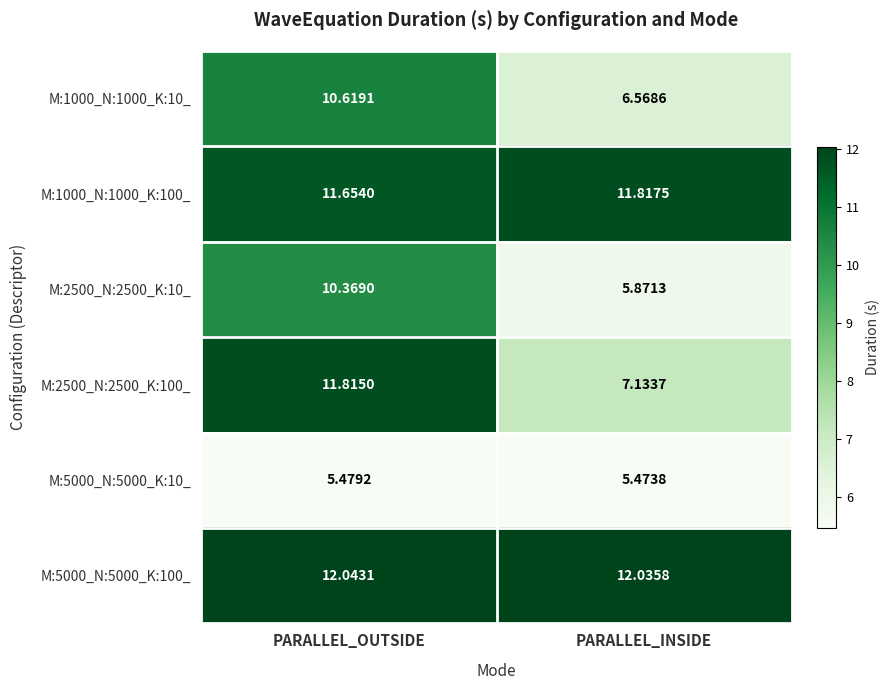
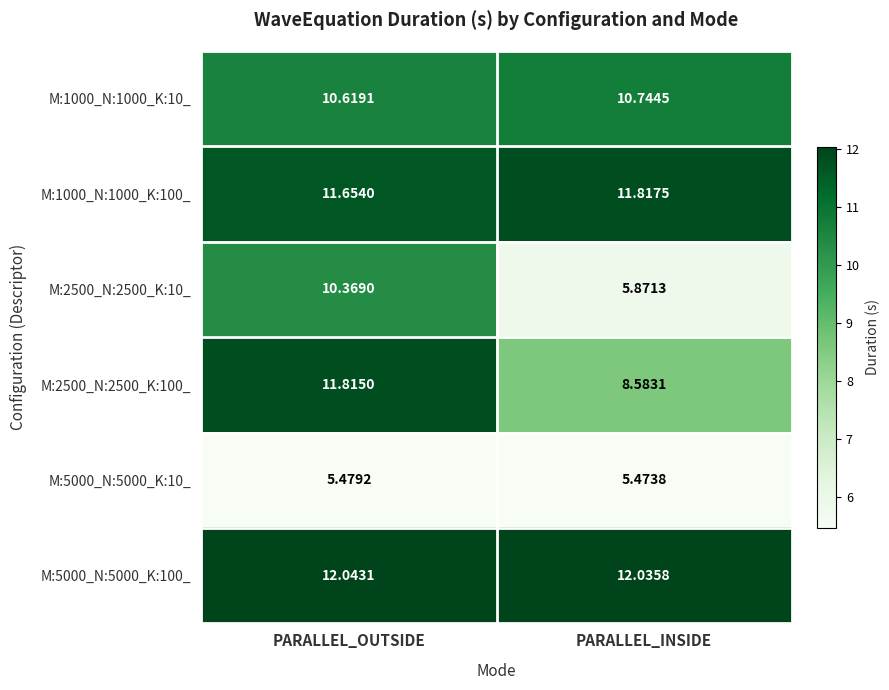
M:1000_N:1000_K:10_, PARALLEL_INSIDE: 6.5686 -> 10.7445
M:2500_N:2500_K:100_, PARALLEL_INSIDE: 7.1337 -> 8.5831
